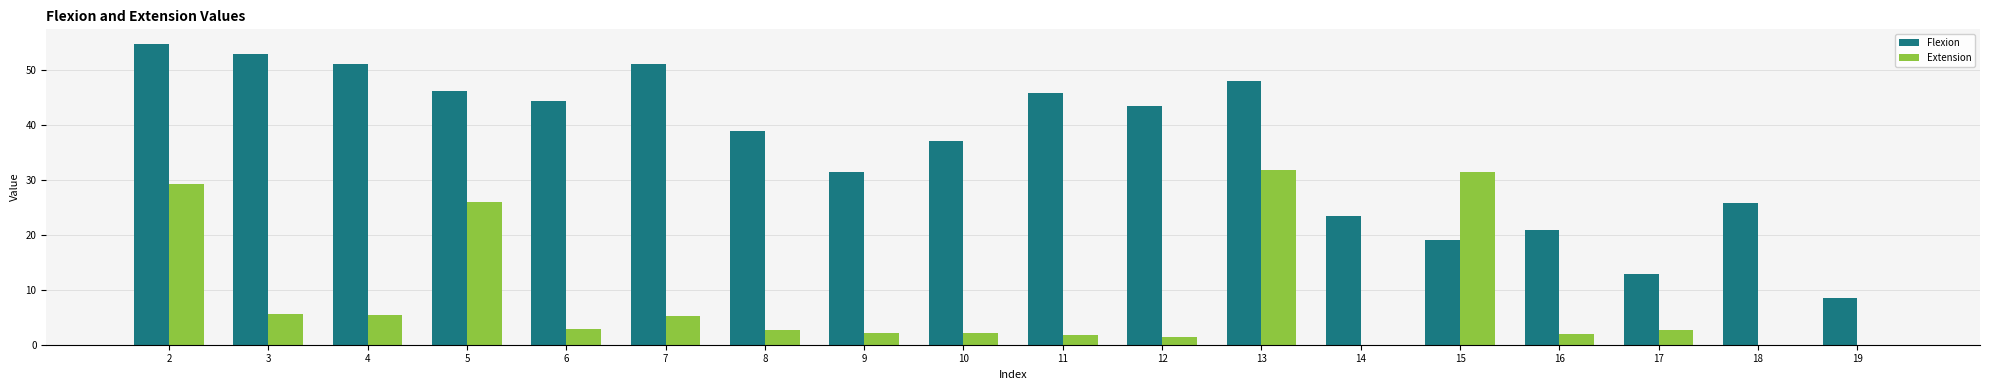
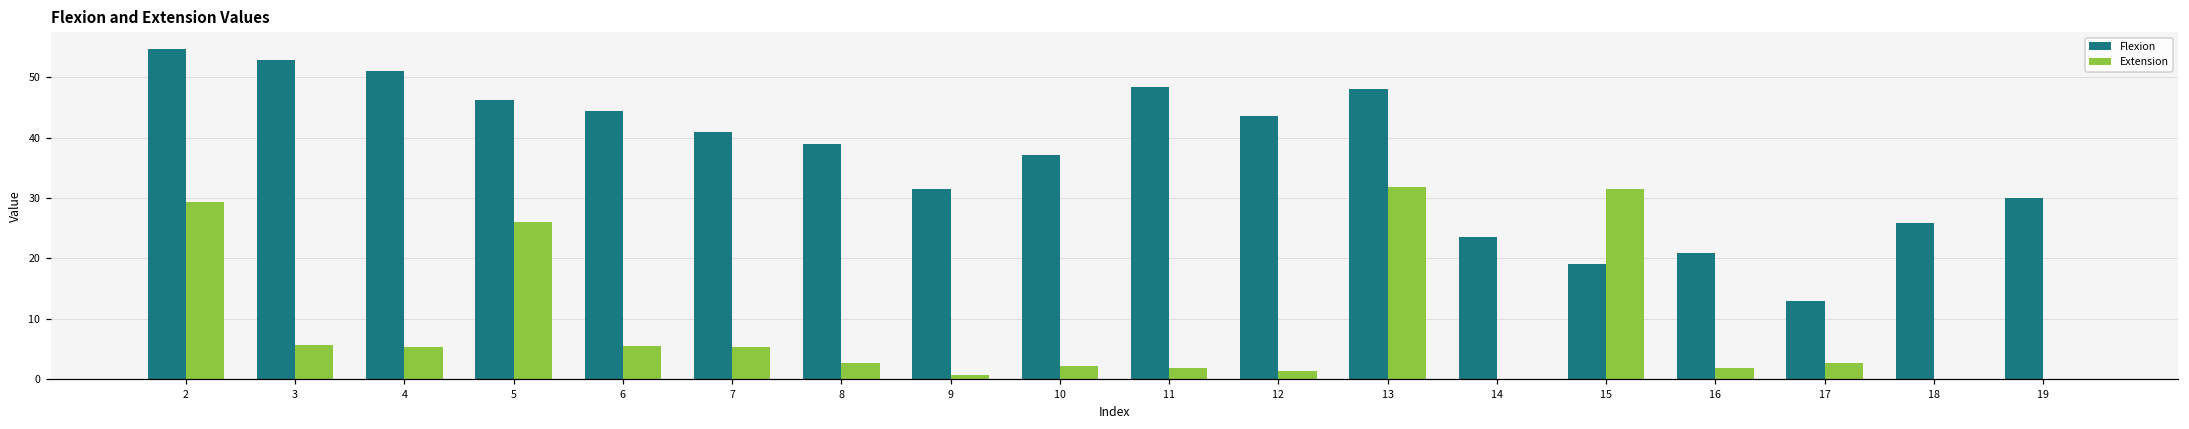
Extension, 6: 3 -> 6
Flexion, 7: 51 -> 41
Extension, 9: 2 -> 1
Flexion, 11: 46 -> 48
Flexion, 19: 8 -> 30
